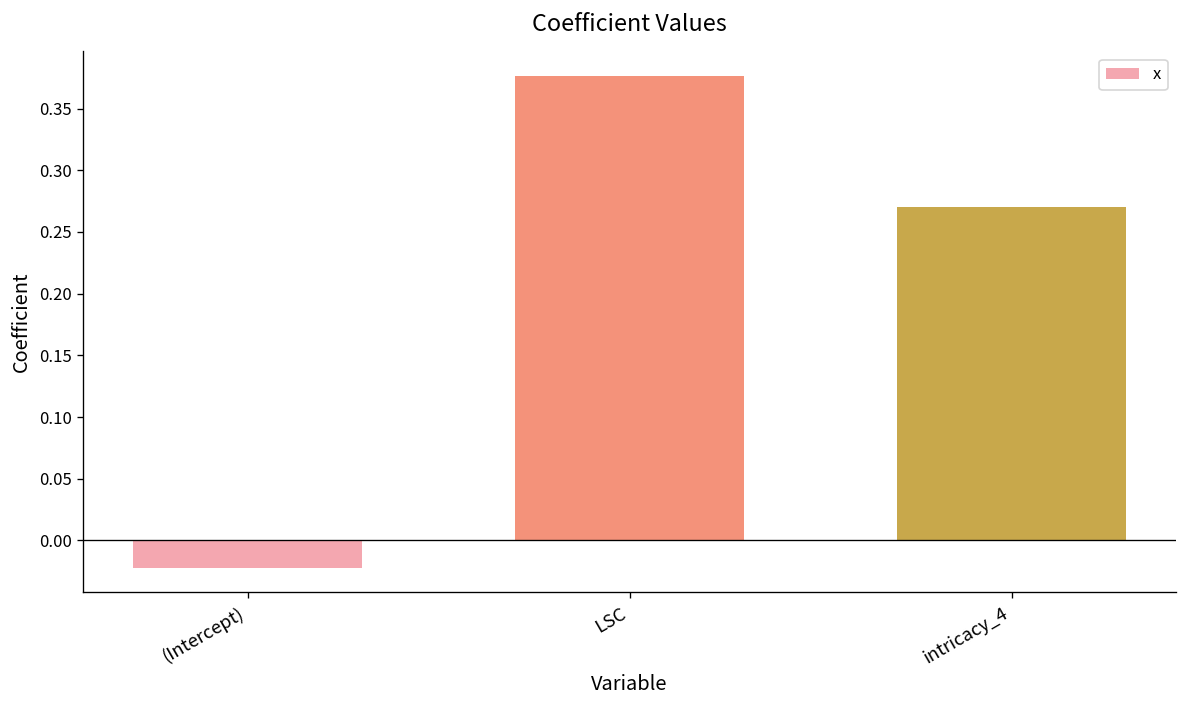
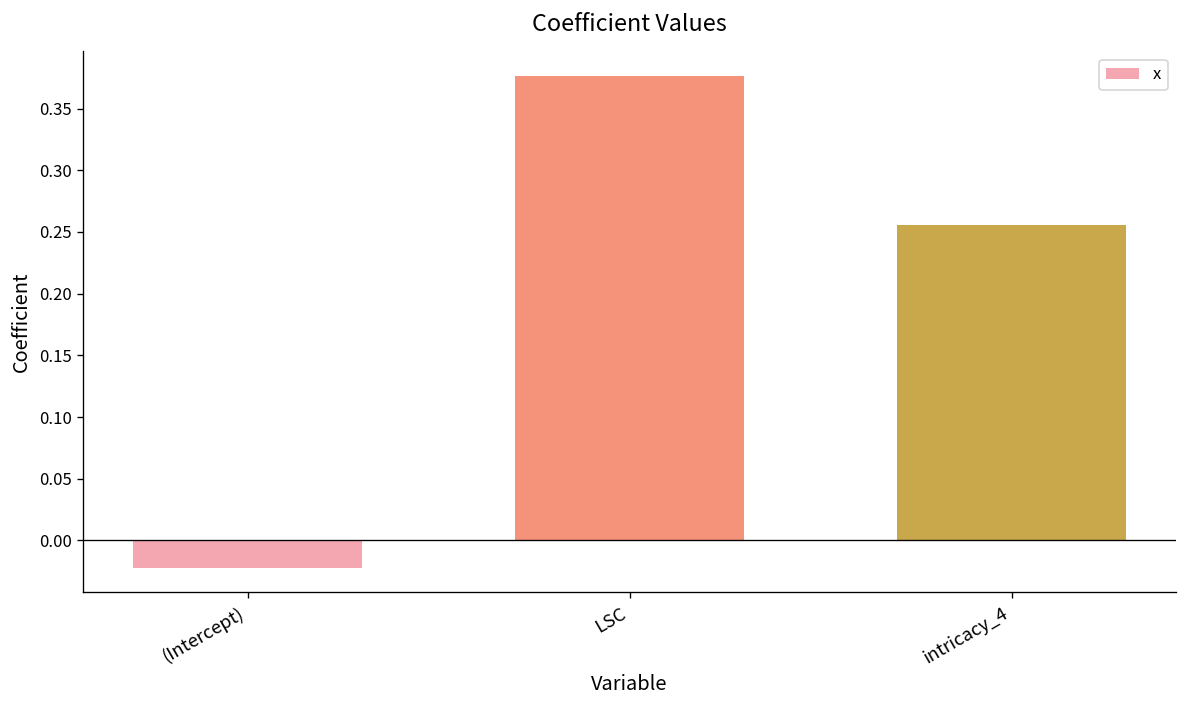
intricacy_4: 0.270 -> 0.256
